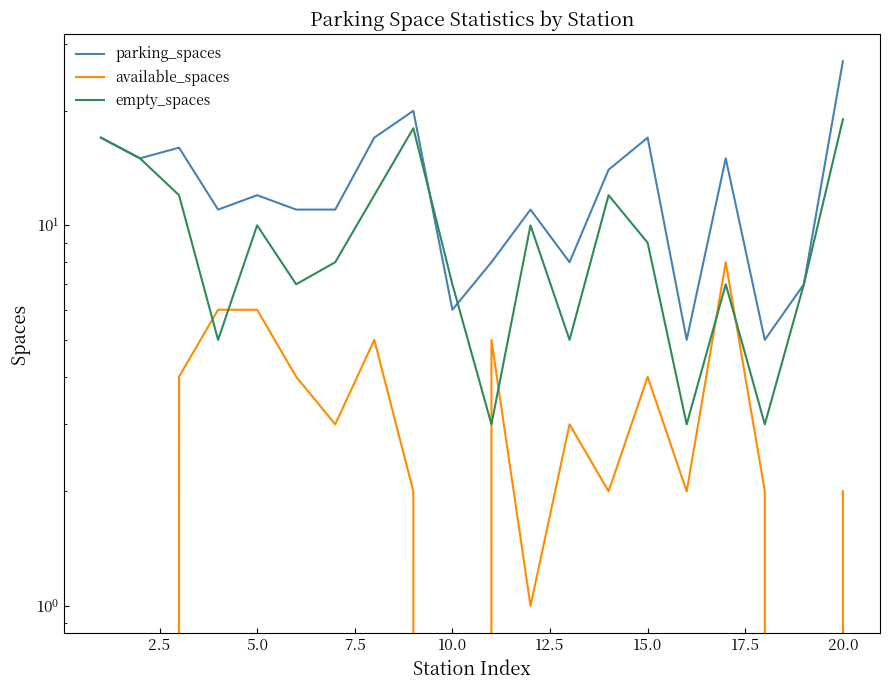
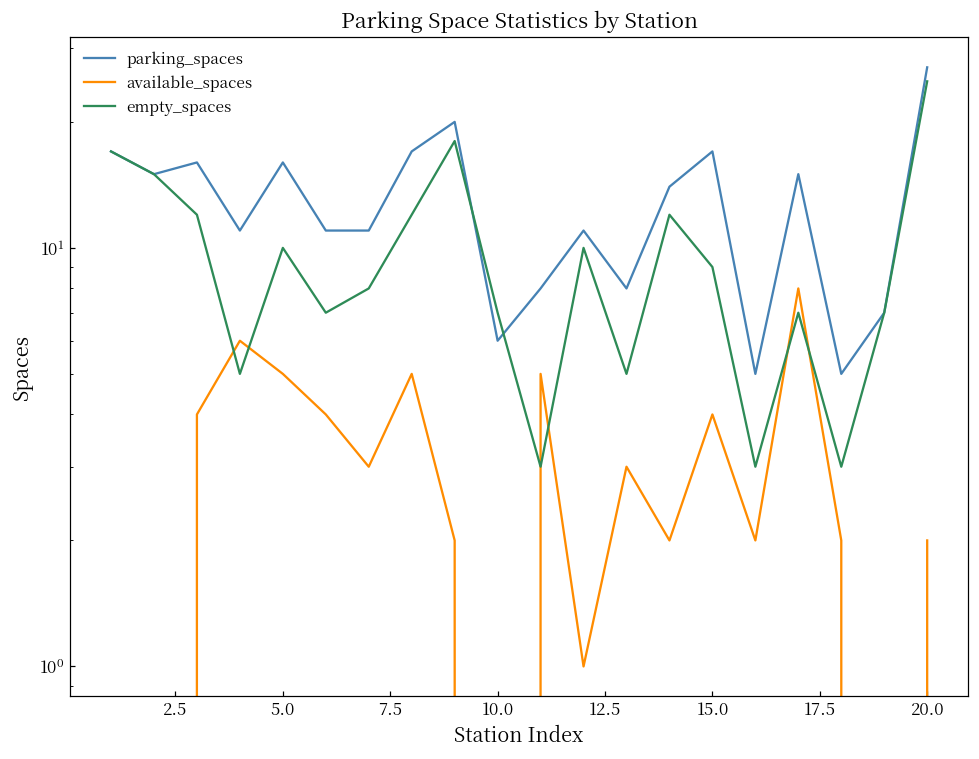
parking_spaces, 5.0: 12 -> 16
available_spaces, 5.0: 6 -> 5
empty_spaces, 20.0: 19 -> 25
